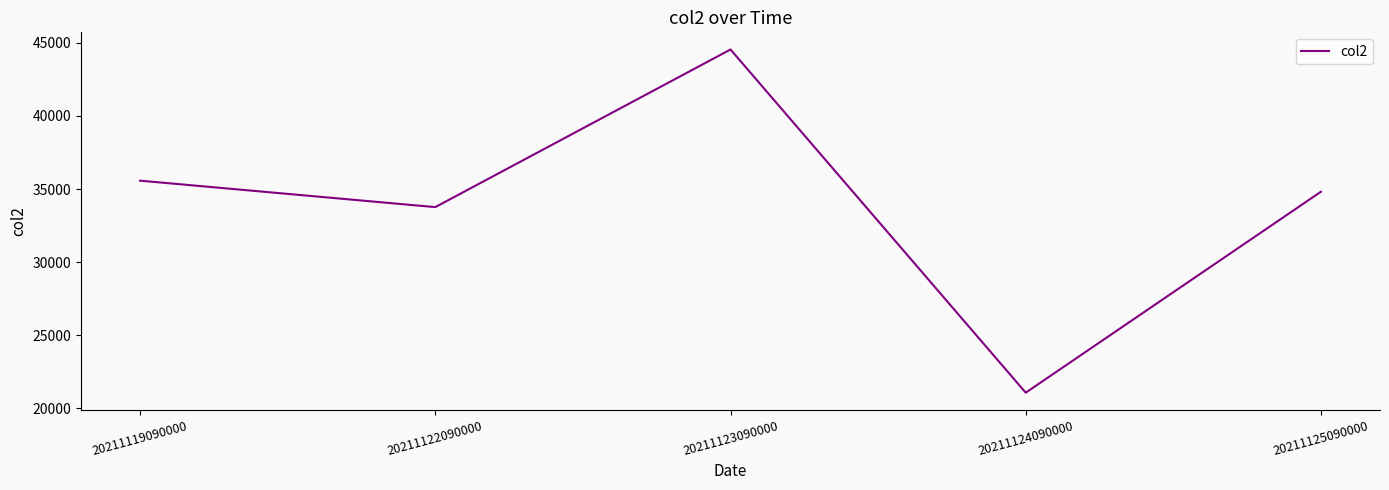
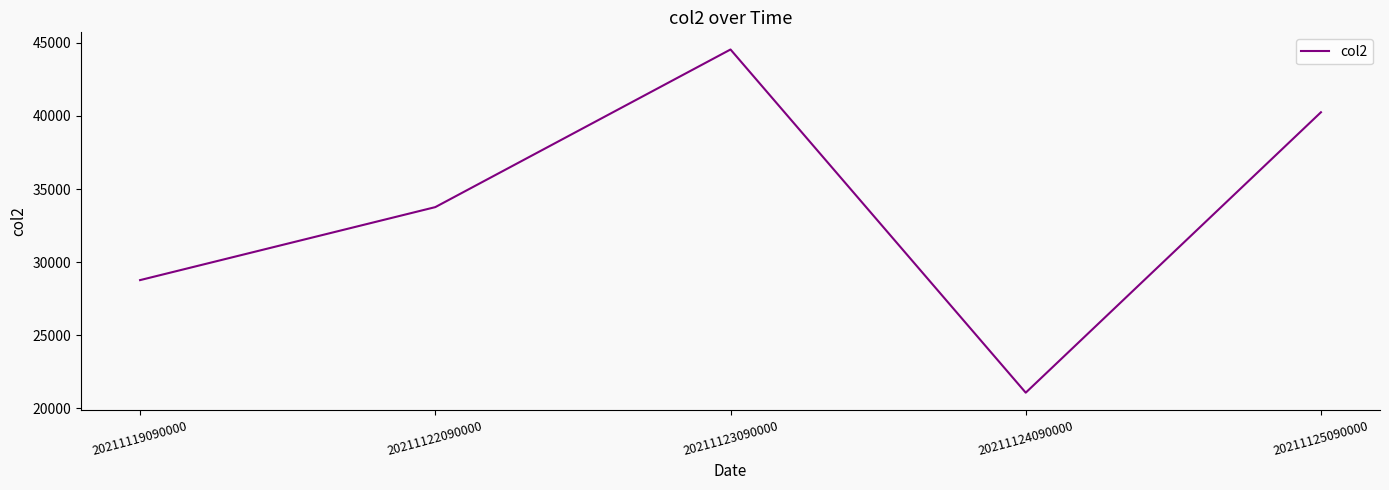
20211119090000: 35600 -> 28800
20211125090000: 34800 -> 40300
